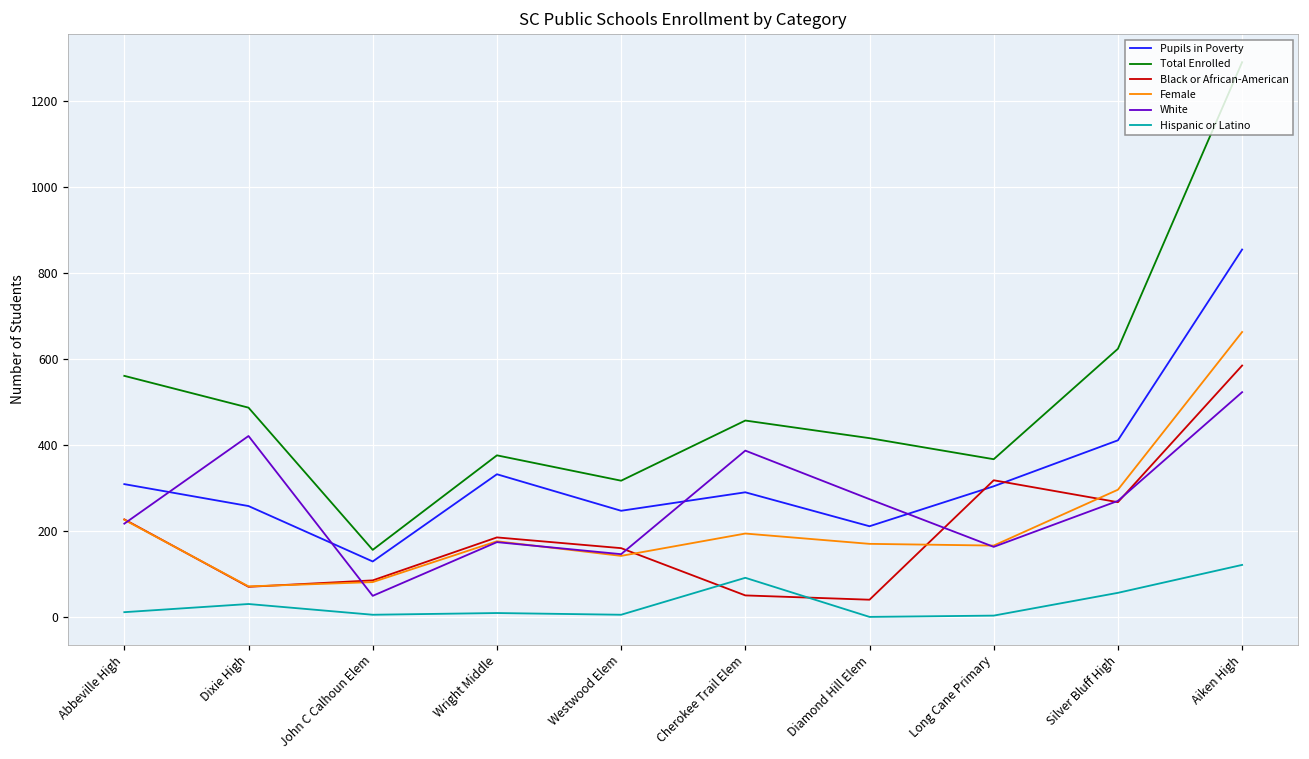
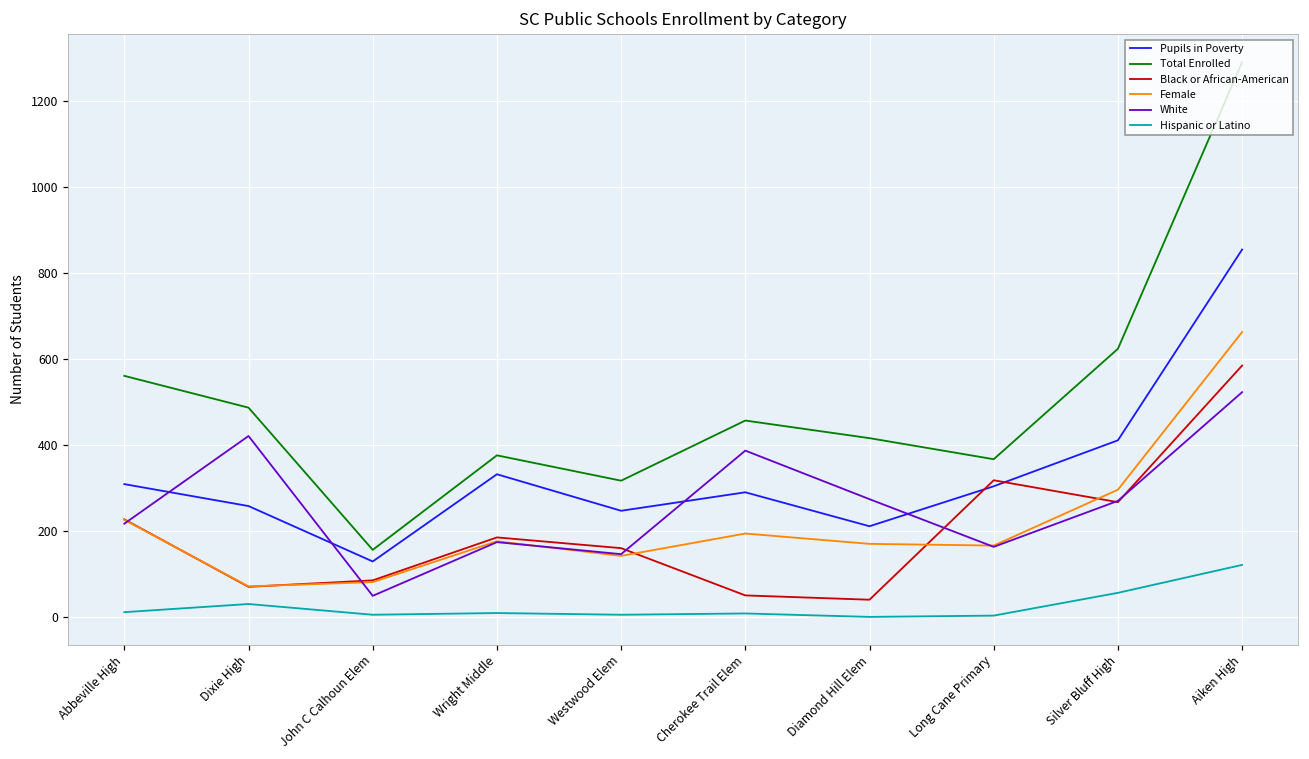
Hispanic or Latino, Cherokee Trail Elem: 90 -> 10
